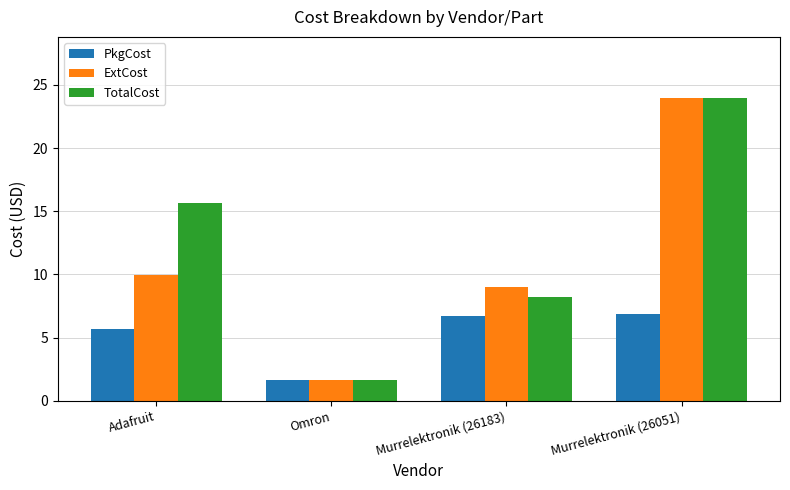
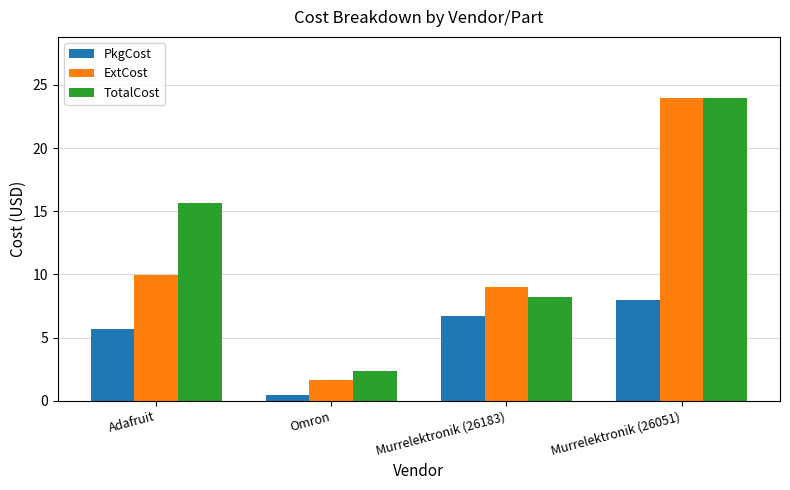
PkgCost, Omron: 1.7 -> 0.5
TotalCost, Omron: 1.7 -> 2.4
PkgCost, Murrelektronik (26051): 6.9 -> 8.0
